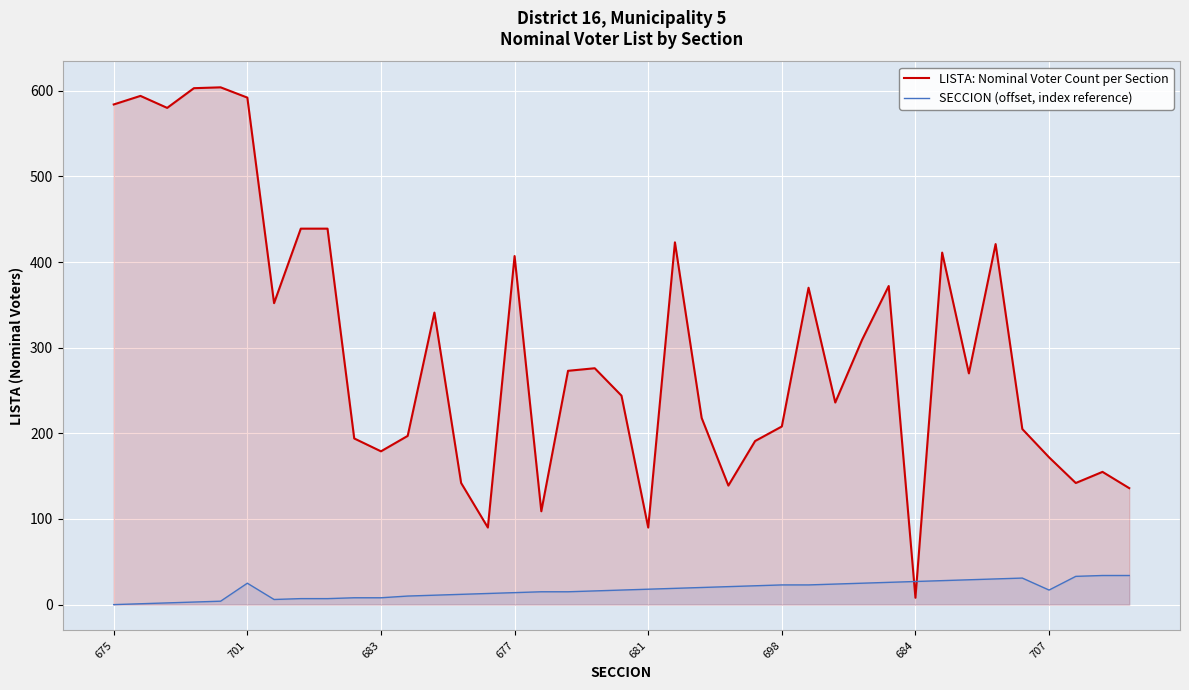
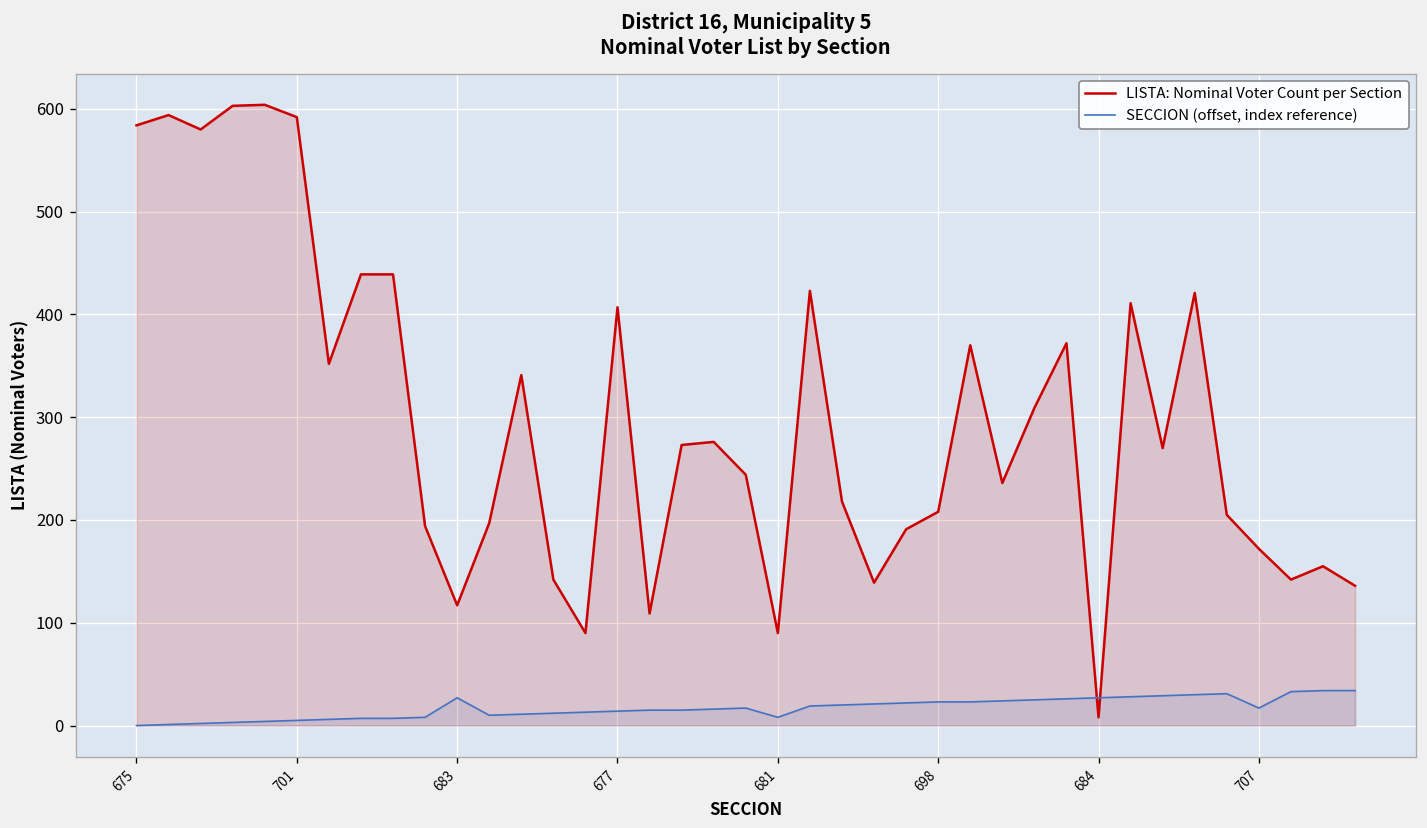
SECCION (offset, index reference), 701: 30 -> 10
LISTA: Nominal Voter Count per Section, 683: 180 -> 120
SECCION (offset, index reference), 683: 10 -> 30
SECCION (offset, index reference), 681: 20 -> 10
